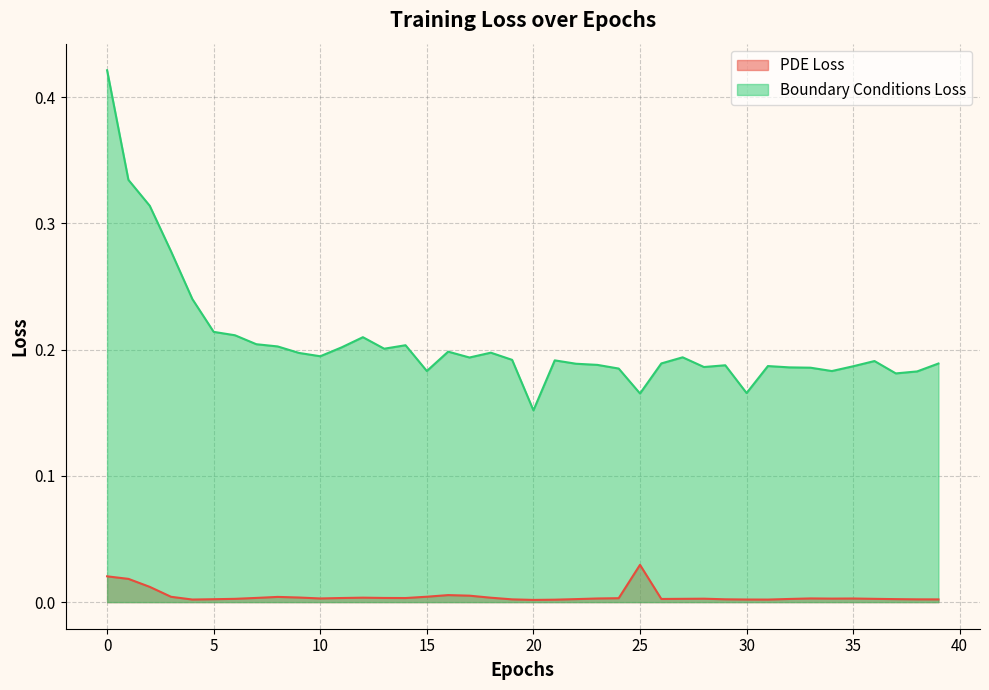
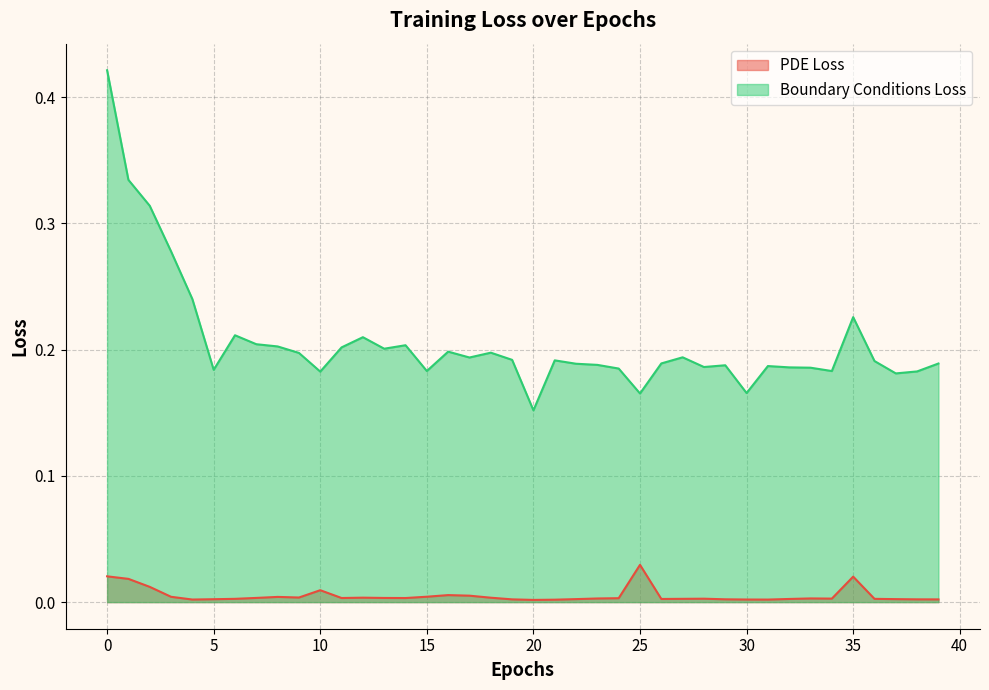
Boundary Conditions Loss, 5: 0.214 -> 0.184
PDE Loss, 10: 0.003 -> 0.009
Boundary Conditions Loss, 10: 0.195 -> 0.183
PDE Loss, 35: 0.003 -> 0.020
Boundary Conditions Loss, 35: 0.187 -> 0.226
